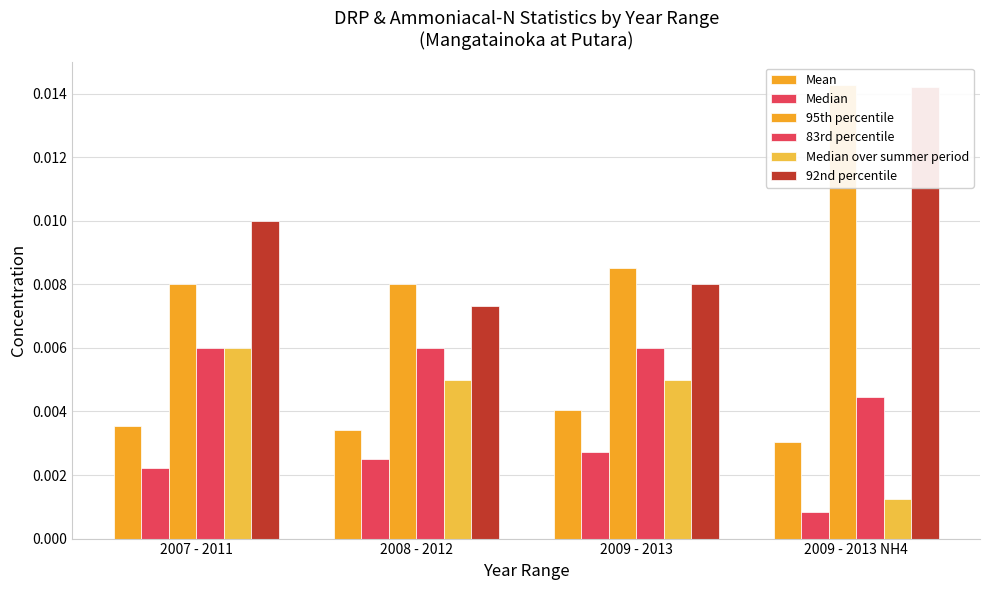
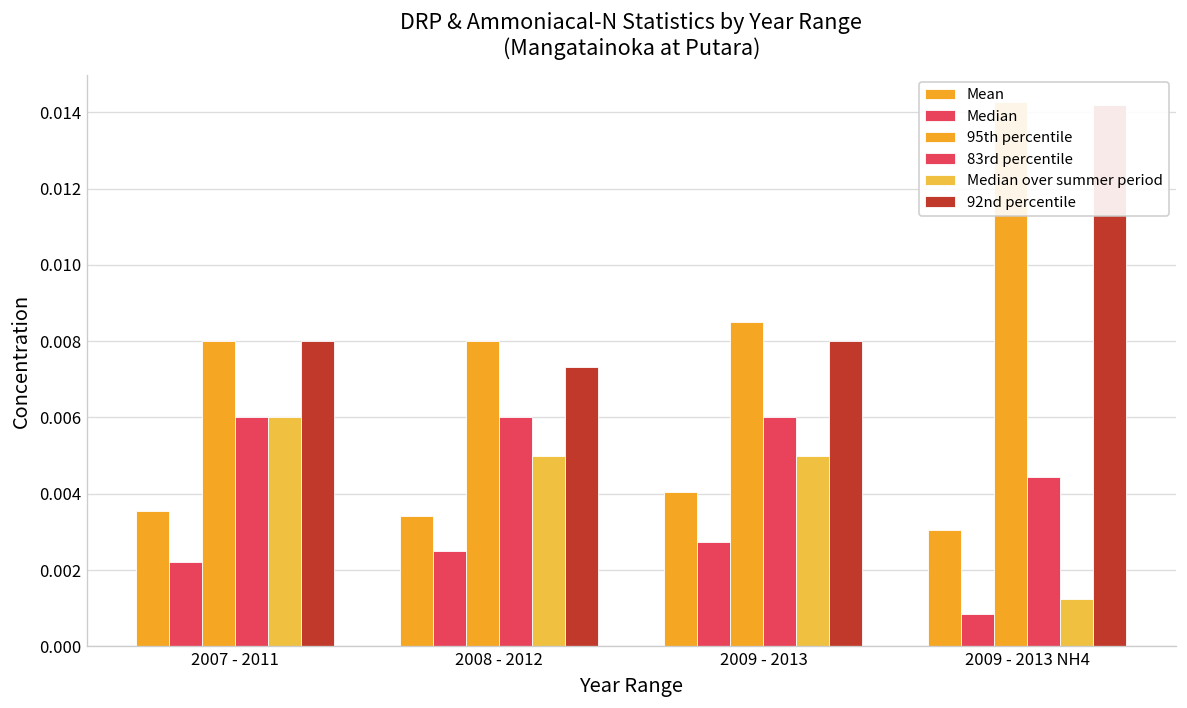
92nd percentile, 2007 - 2011: 0.010 -> 0.008
